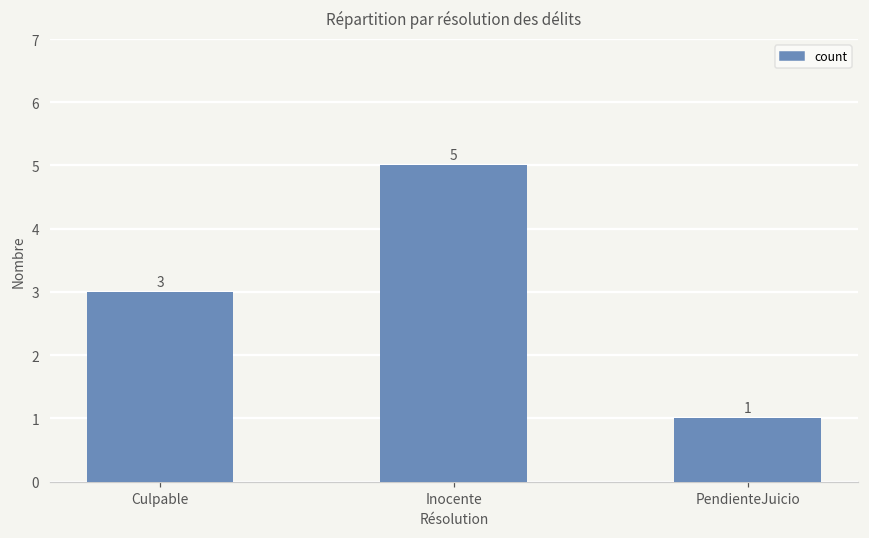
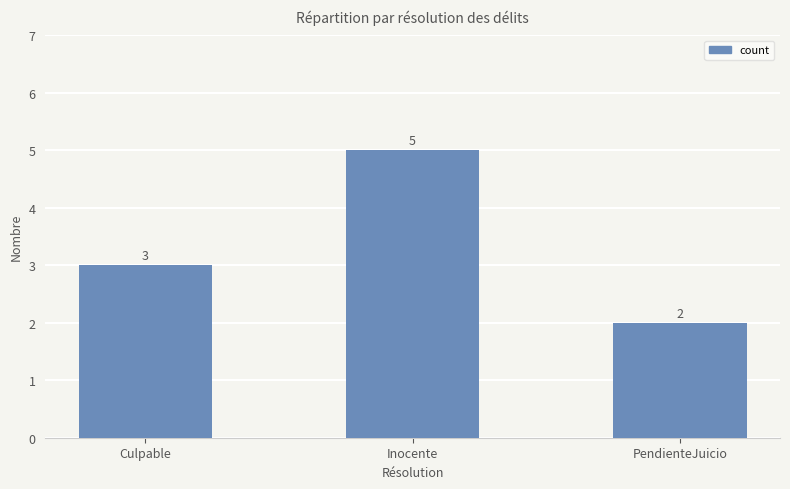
PendienteJuicio: 1 -> 2
